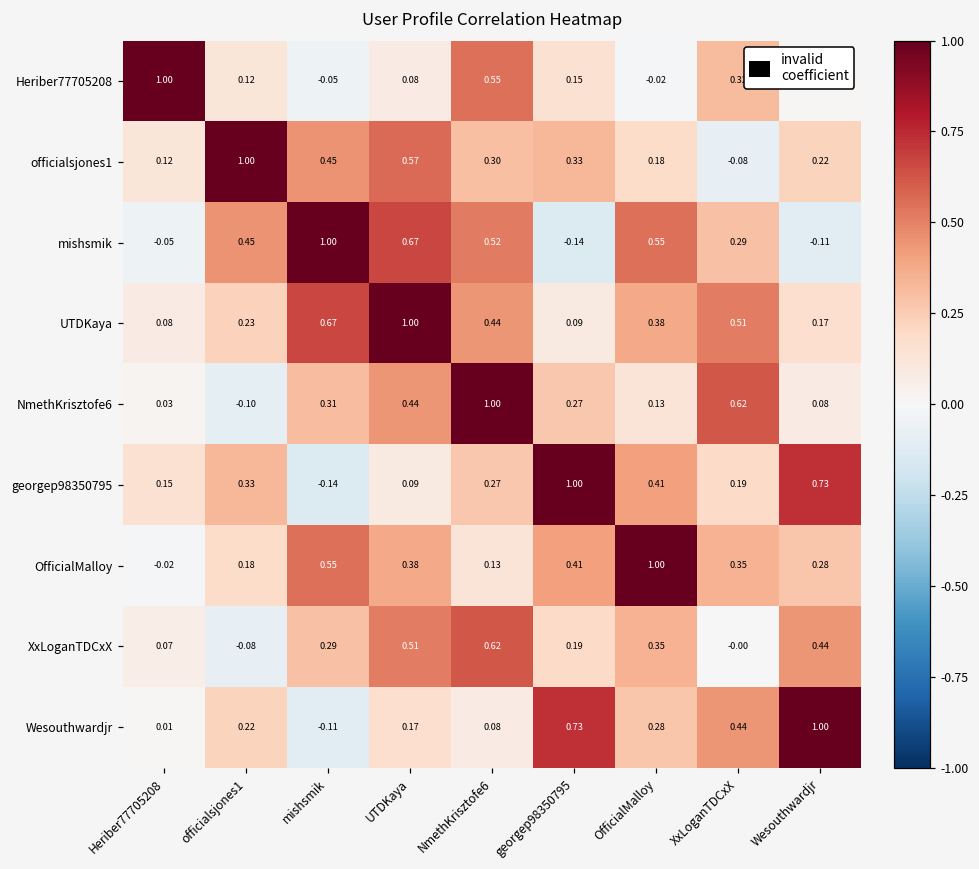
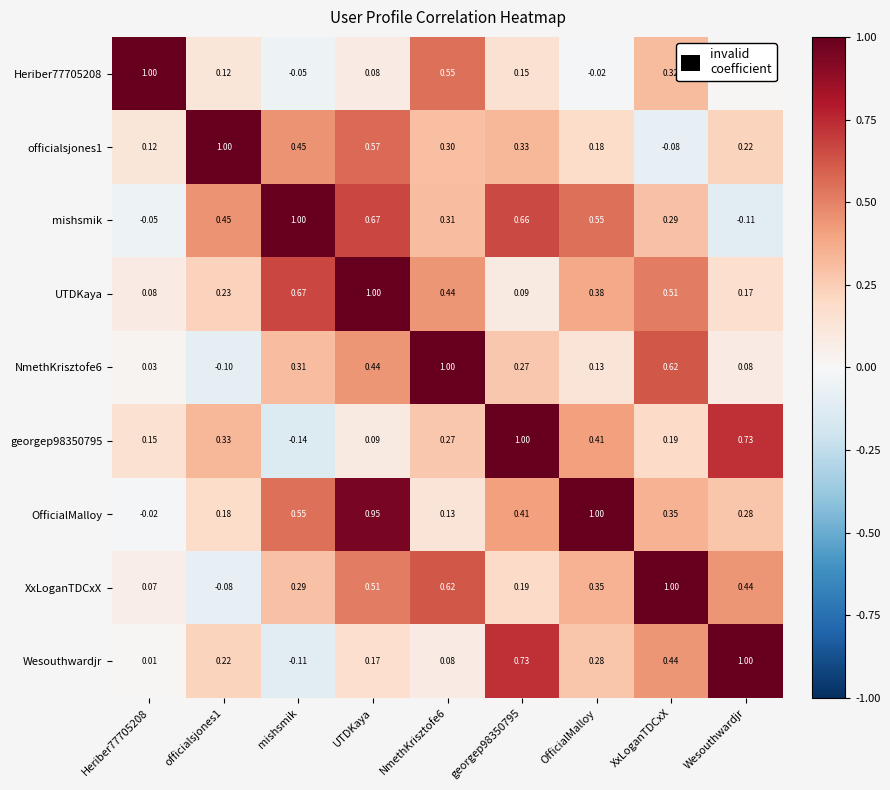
mishsmik, NmethKrisztofe6: 0.52 -> 0.31
mishsmik, georgep98350795: -0.14 -> 0.66
OfficialMalloy, UTDKaya: 0.38 -> 0.95
XxLoganTDCxX, XxLoganTDCxX: -0.00 -> 1.00
